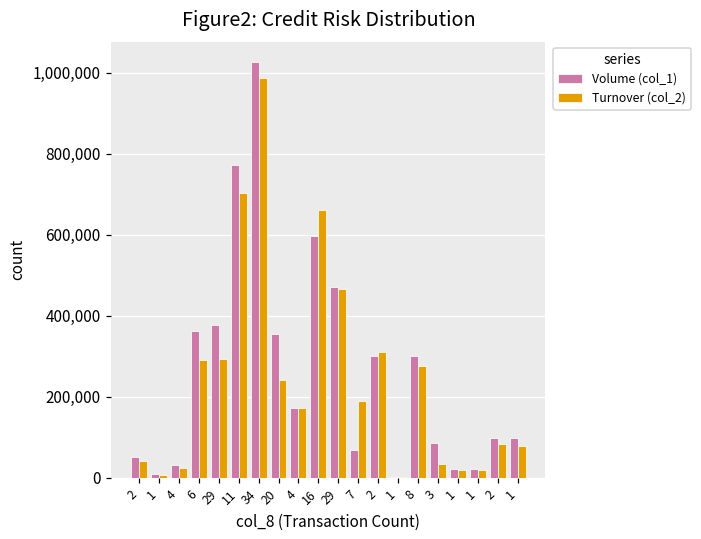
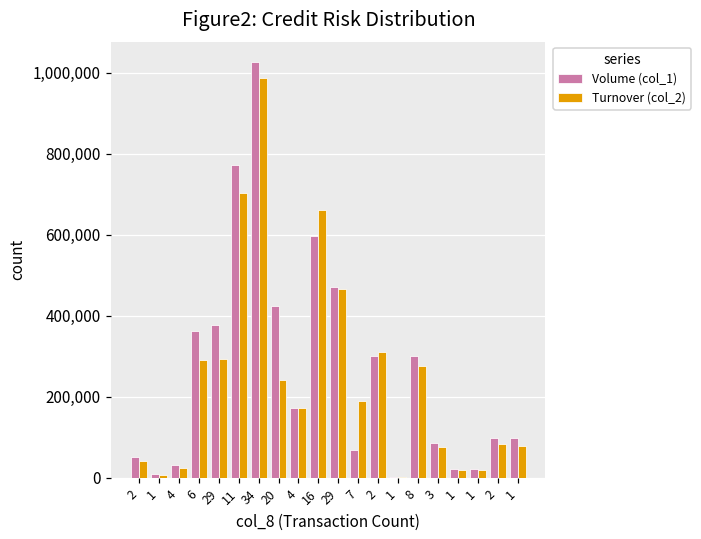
Volume (col_1), 20: 360,000 -> 430,000
Turnover (col_2), 3: 30,000 -> 80,000
